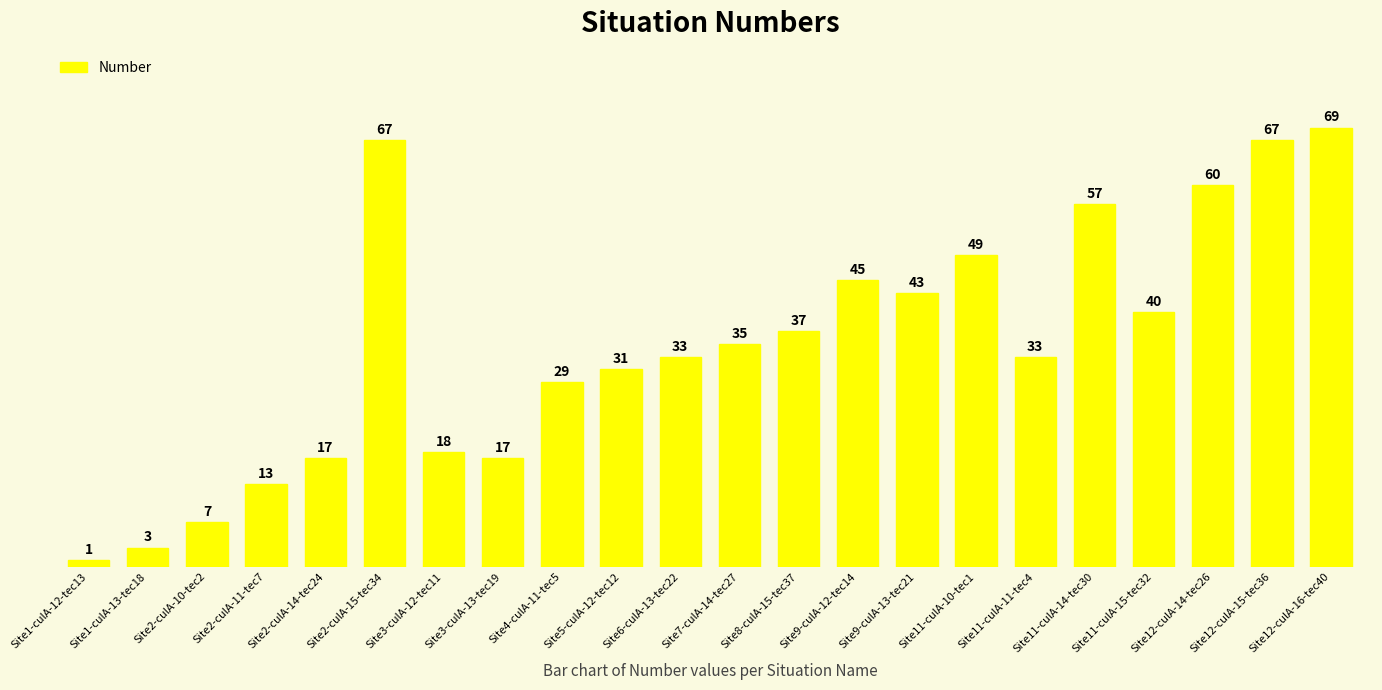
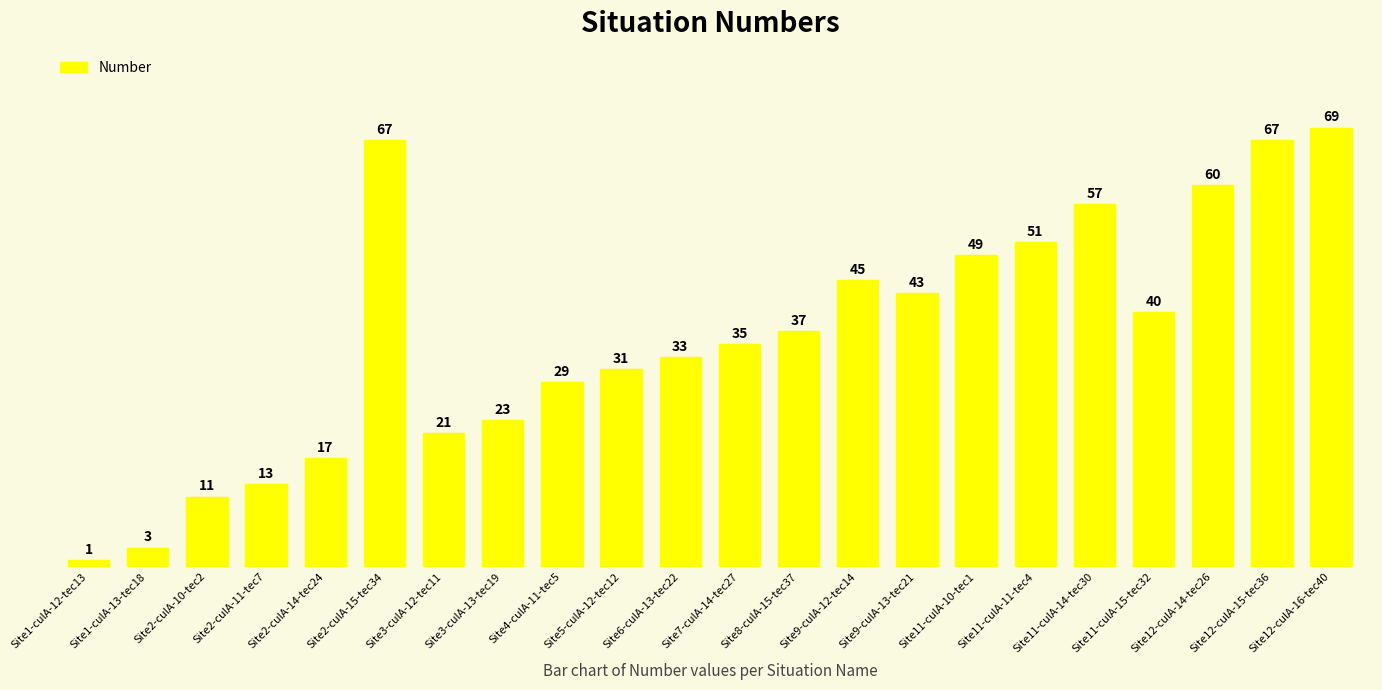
Site2-culA-10-tec2: 7 -> 11
Site3-culA-12-tec11: 18 -> 21
Site3-culA-13-tec19: 17 -> 23
Site11-culA-11-tec4: 33 -> 51
